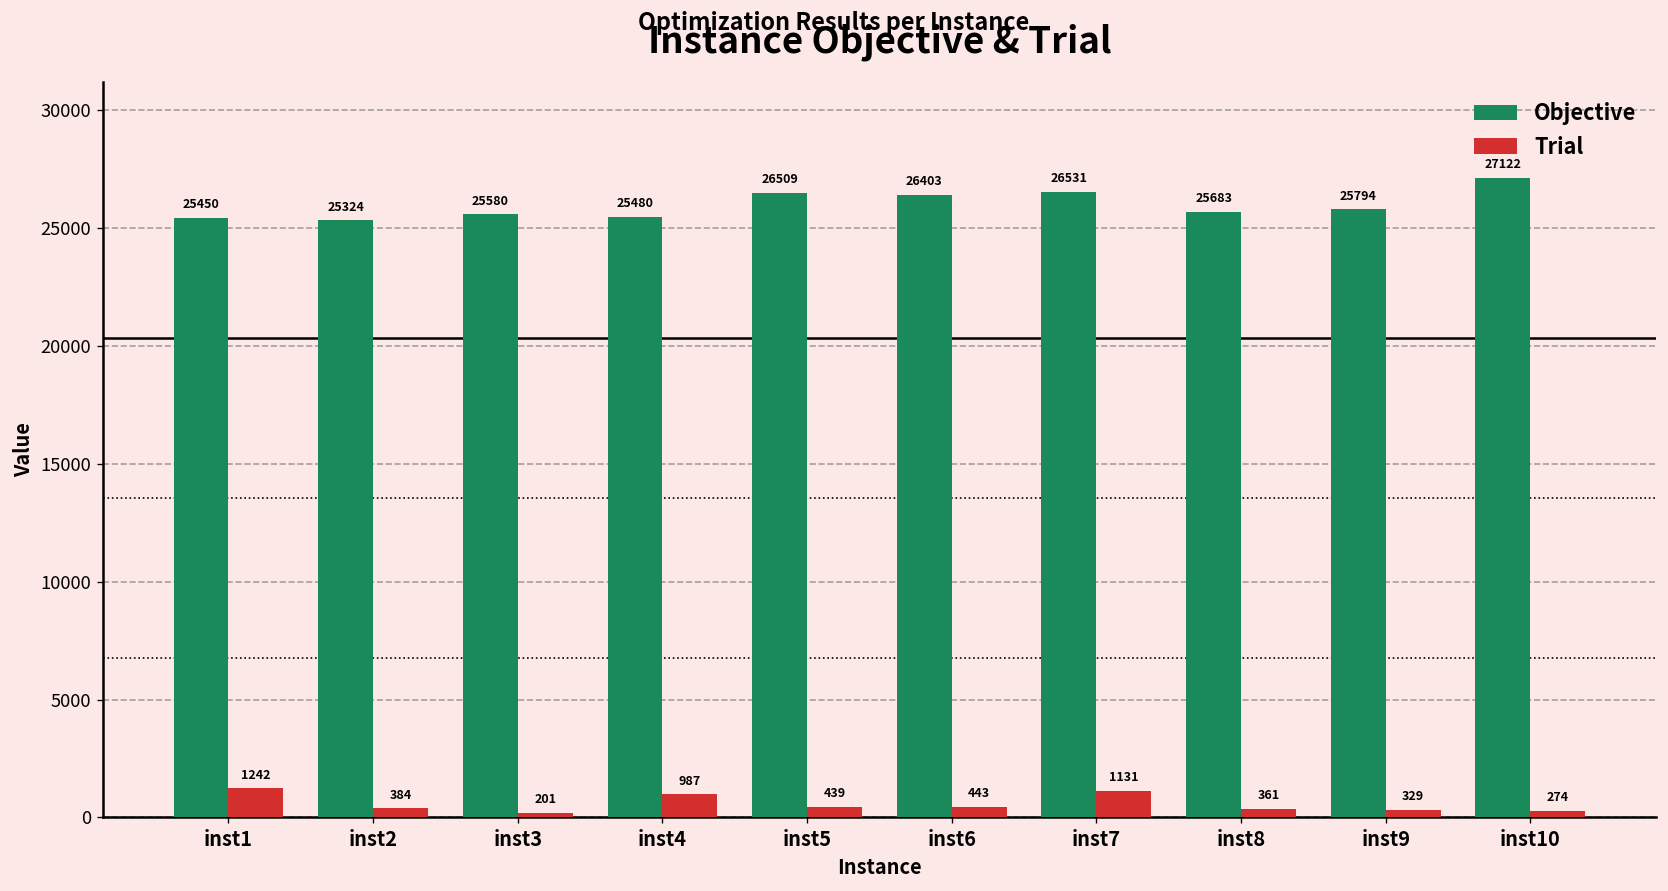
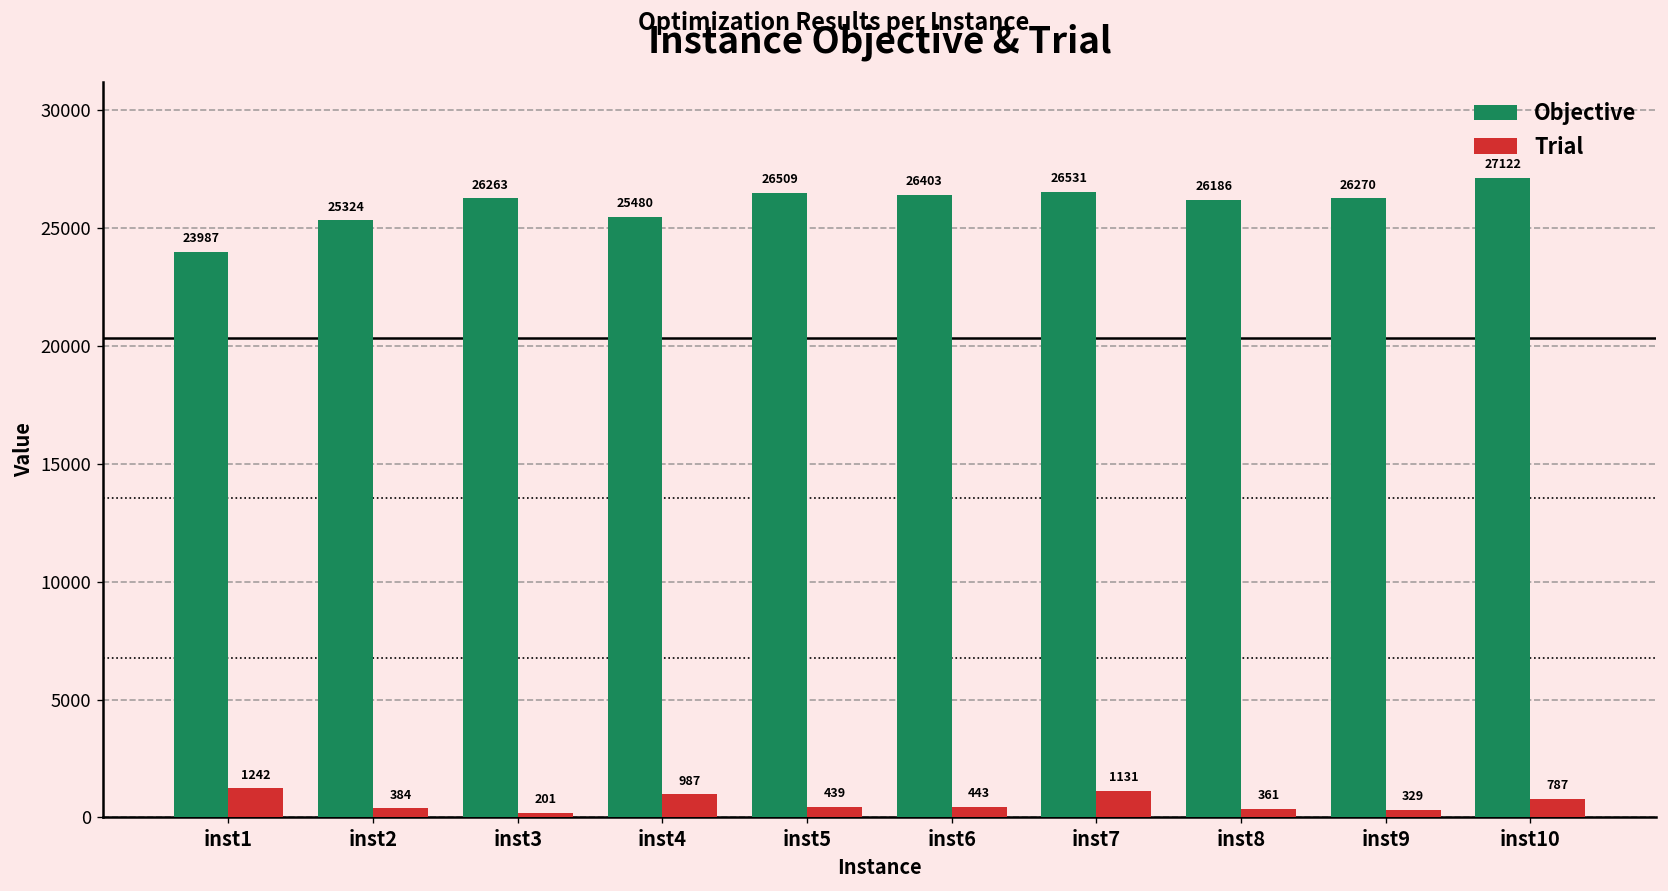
Objective, inst1: 25450 -> 23987
Objective, inst3: 25580 -> 26263
Objective, inst8: 25683 -> 26186
Objective, inst9: 25794 -> 26270
Trial, inst10: 274 -> 787
